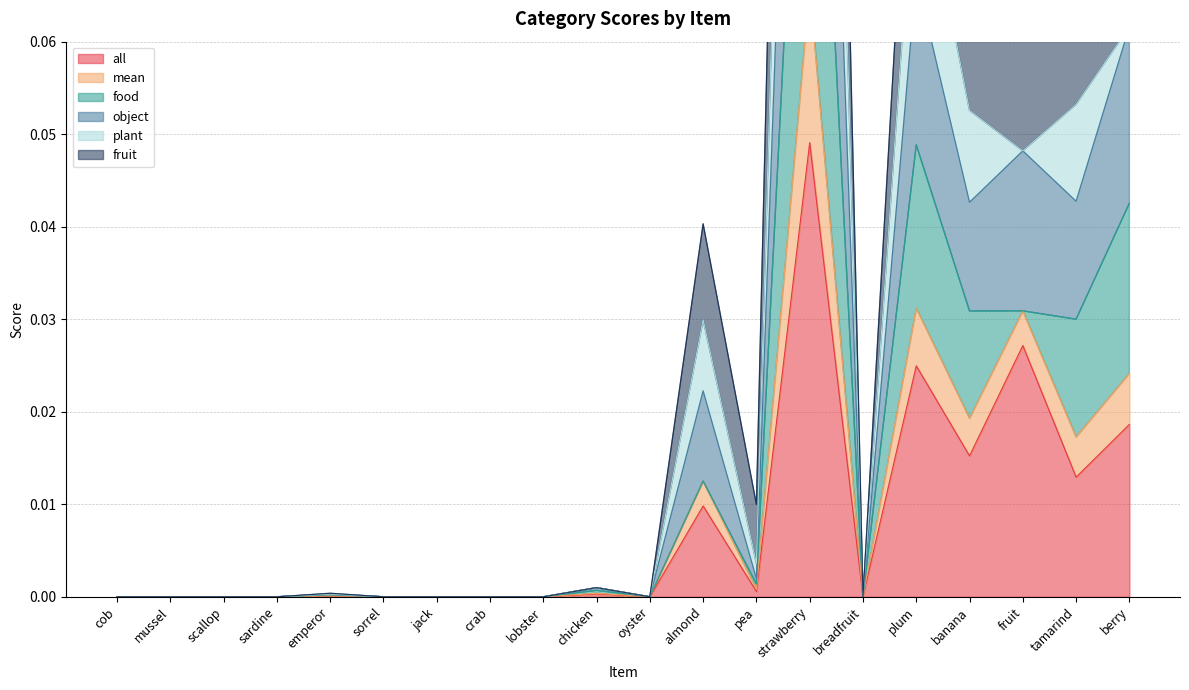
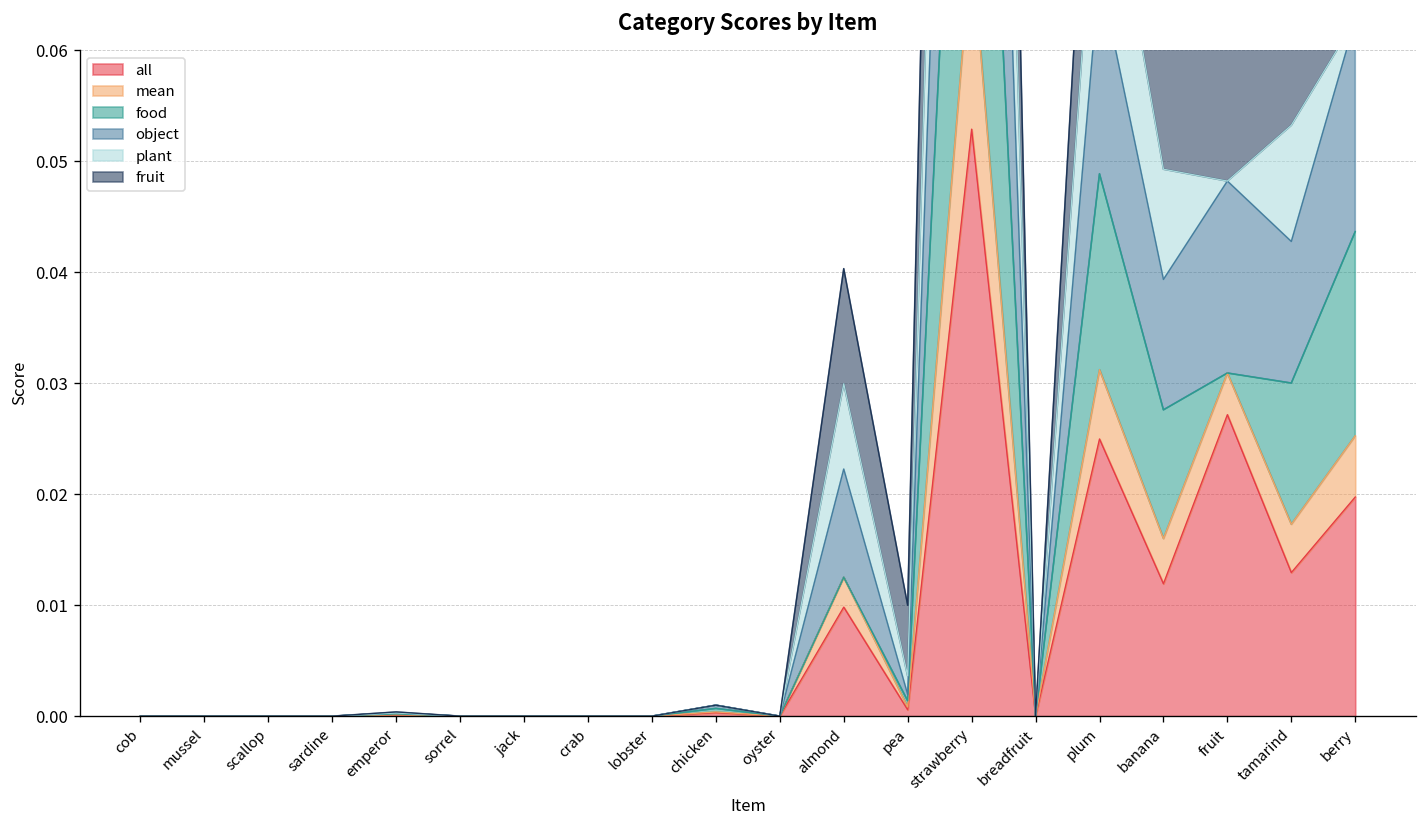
all, strawberry: 0.049 -> 0.053
all, banana: 0.015 -> 0.012
all, berry: 0.019 -> 0.020
